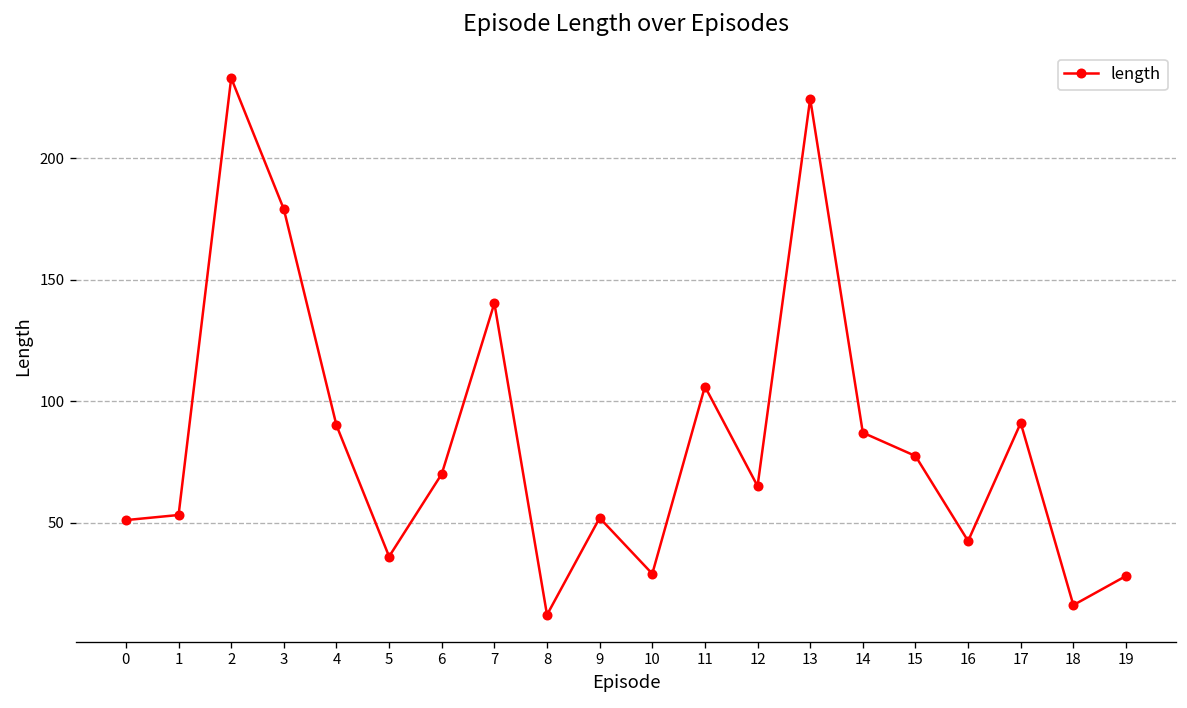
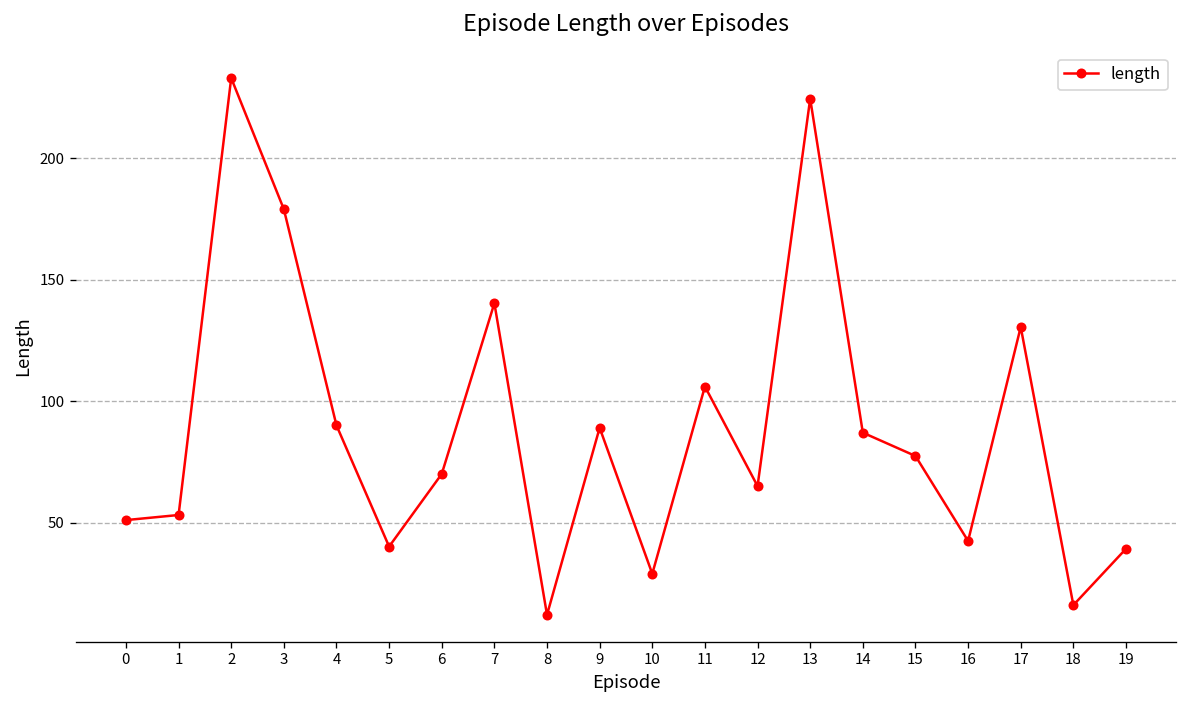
5: 36 -> 40
9: 52 -> 89
17: 91 -> 131
19: 28 -> 39
